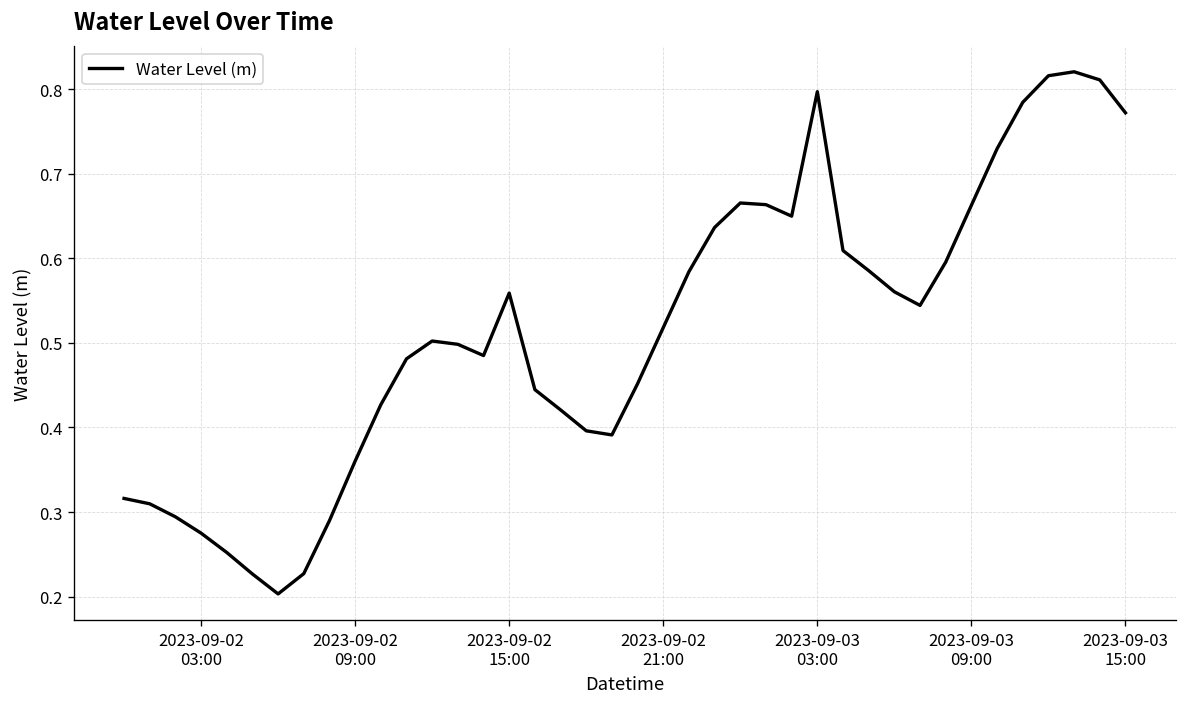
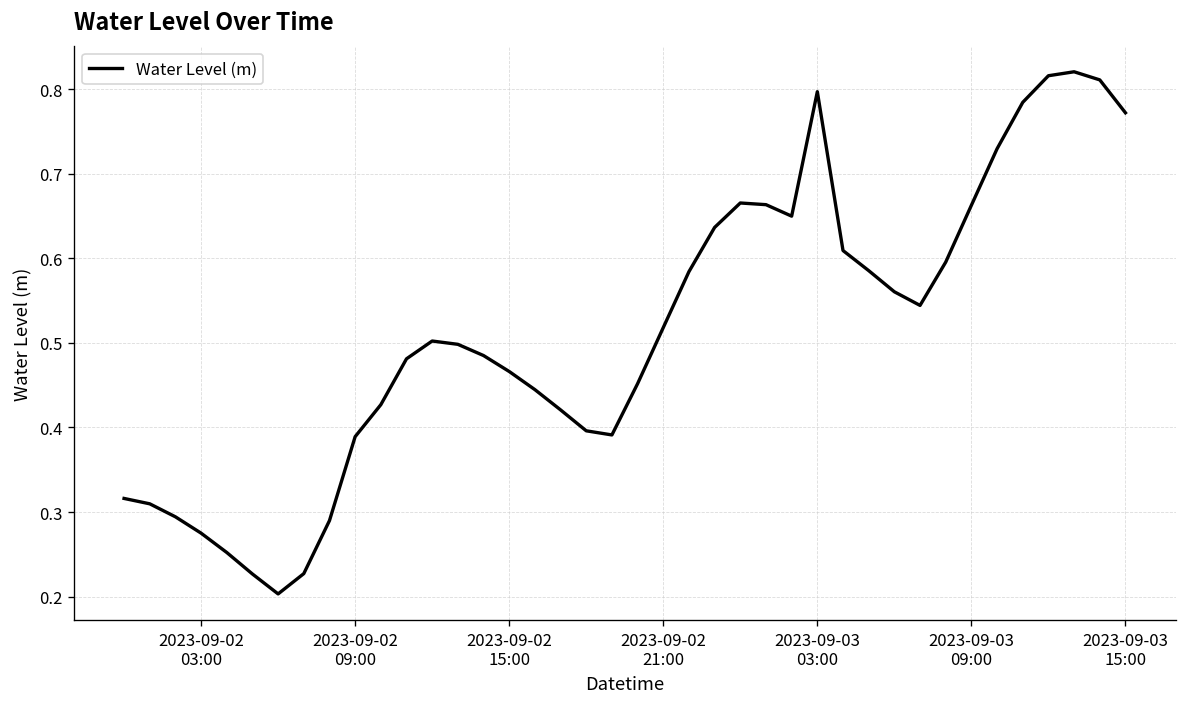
2023-09-02 09:00: 0.36 -> 0.39
2023-09-02 15:00: 0.56 -> 0.47
